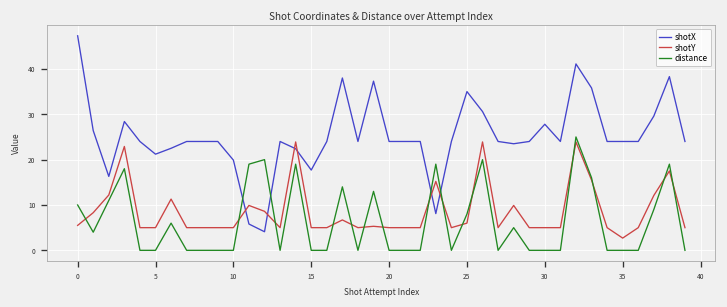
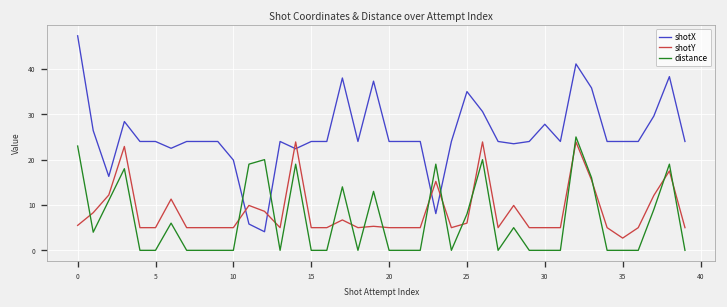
distance, 0: 10 -> 23
shotX, 5: 21 -> 24
shotX, 15: 18 -> 24
